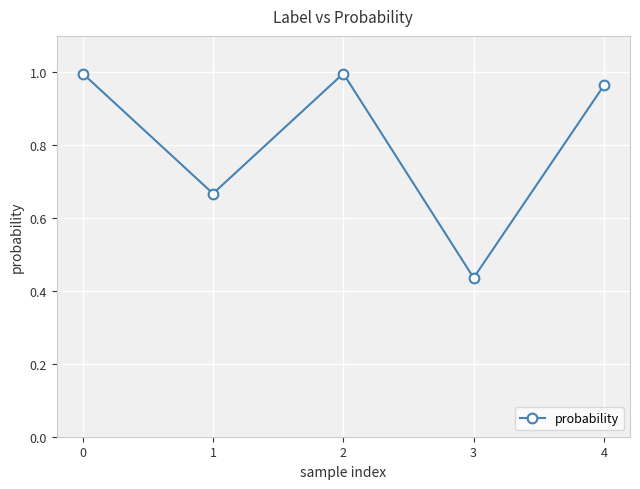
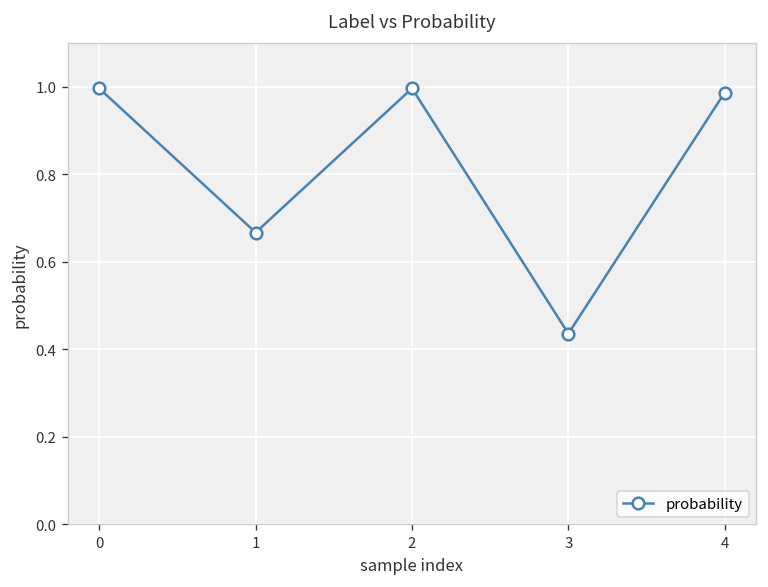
4: 0.96 -> 0.99
